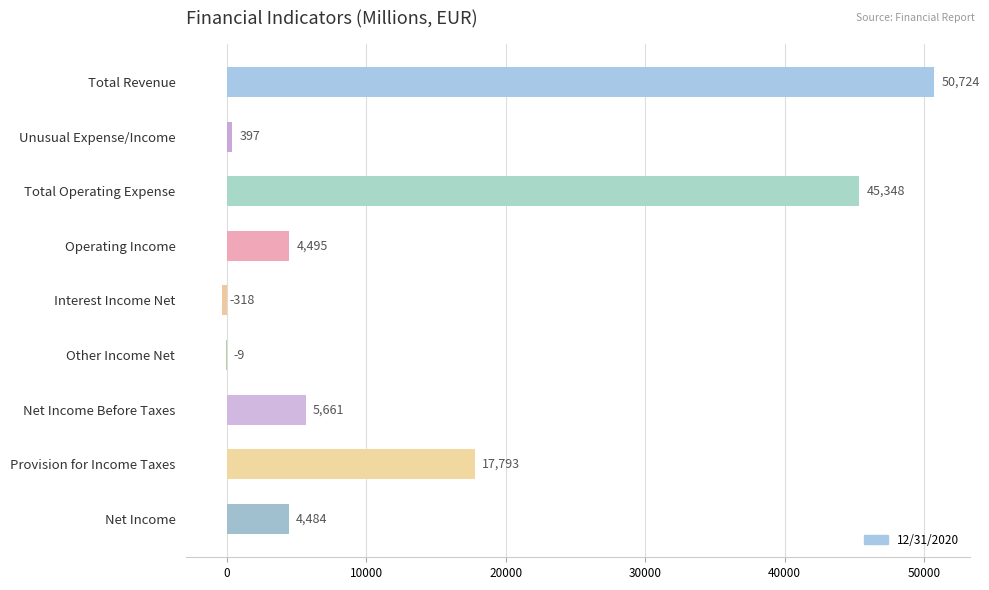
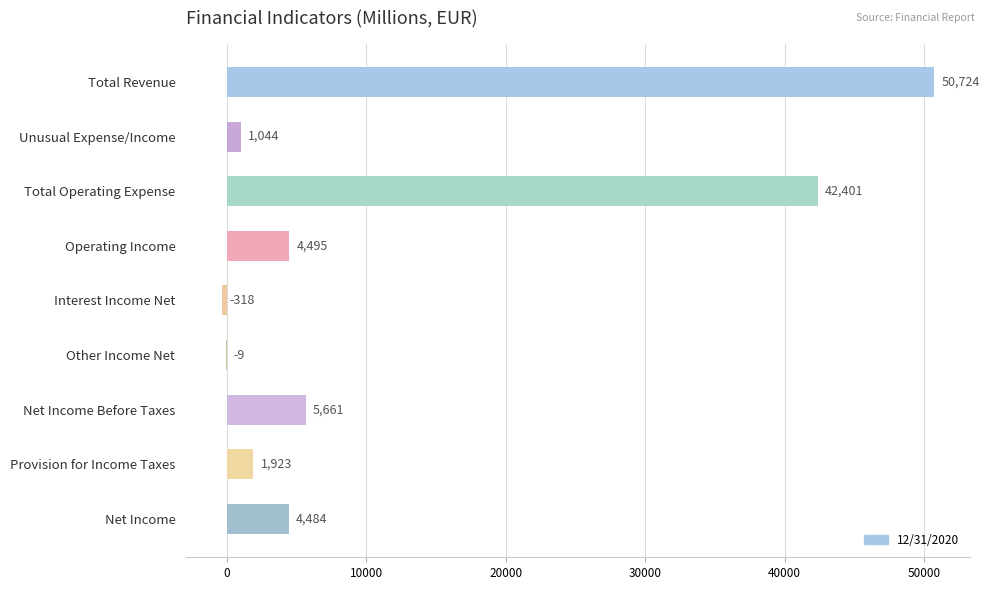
Unusual Expense/Income: 397 -> 1,044
Total Operating Expense: 45,348 -> 42,401
Provision for Income Taxes: 17,793 -> 1,923
